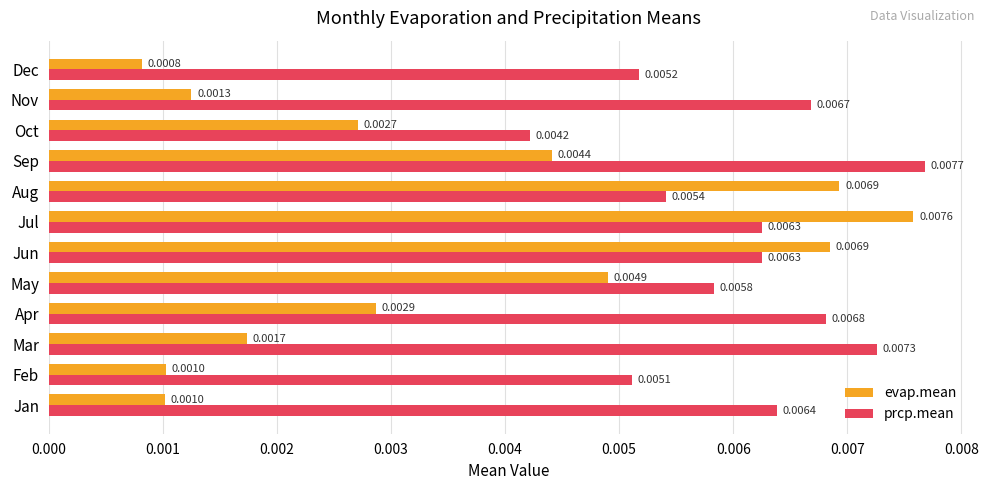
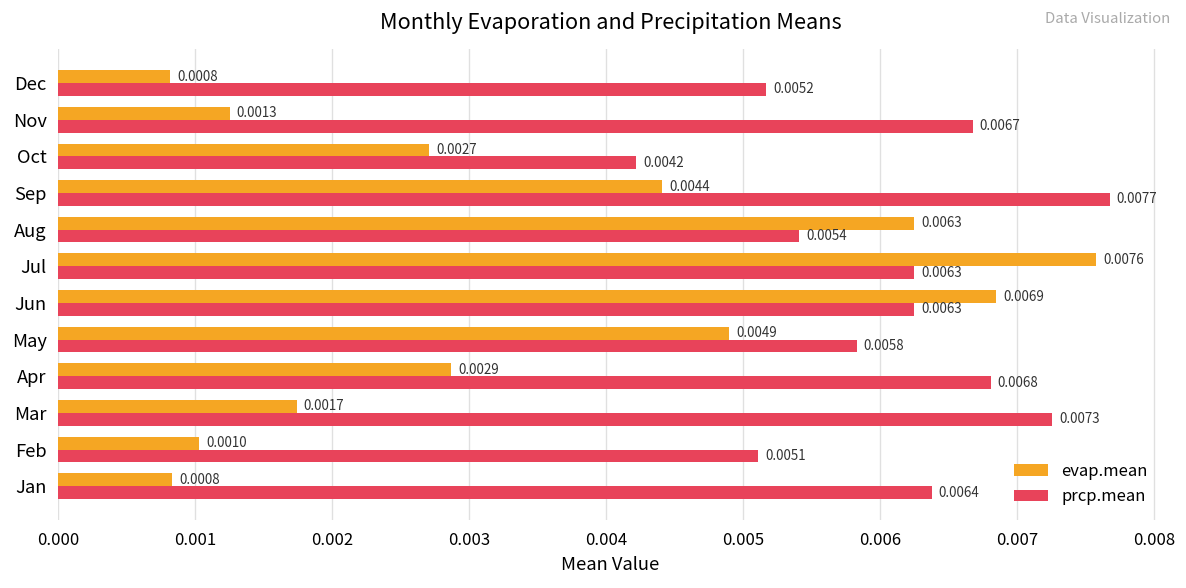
evap.mean, Aug: 0.0069 -> 0.0063
evap.mean, Jan: 0.0010 -> 0.0008
